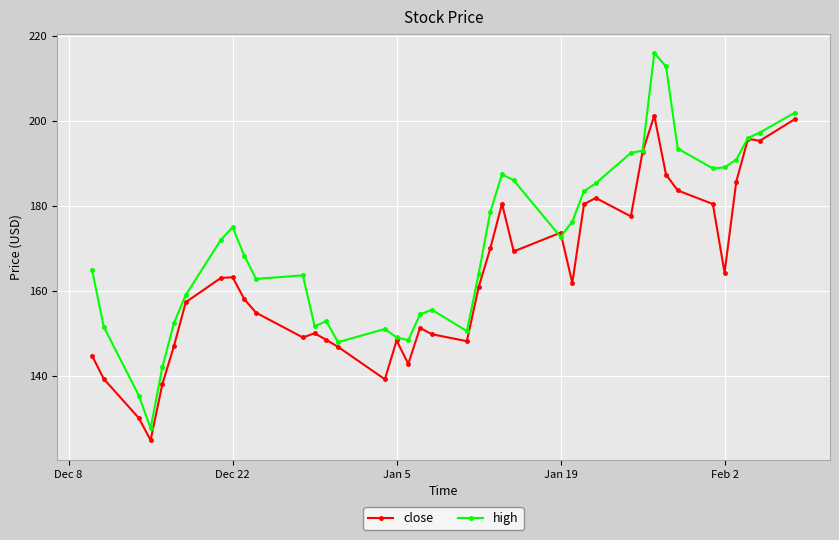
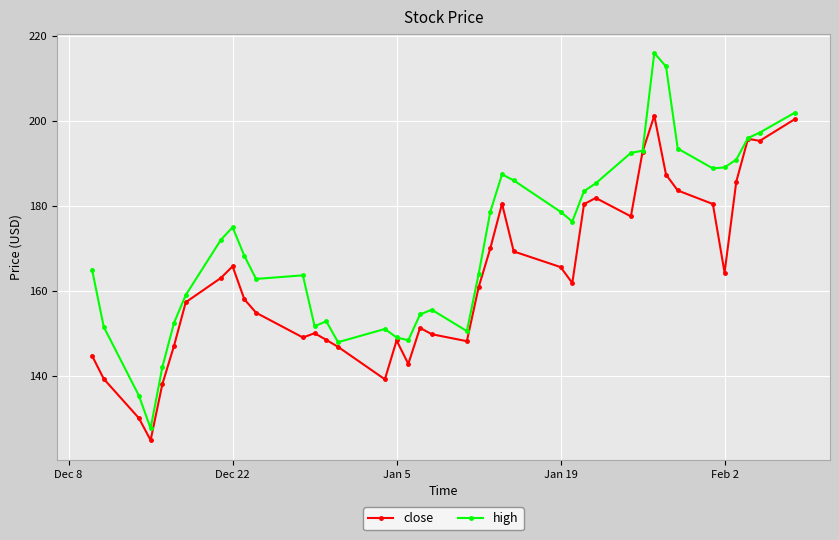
close, Dec 22: 163 -> 166
close, Jan 19: 174 -> 166
high, Jan 19: 173 -> 179
